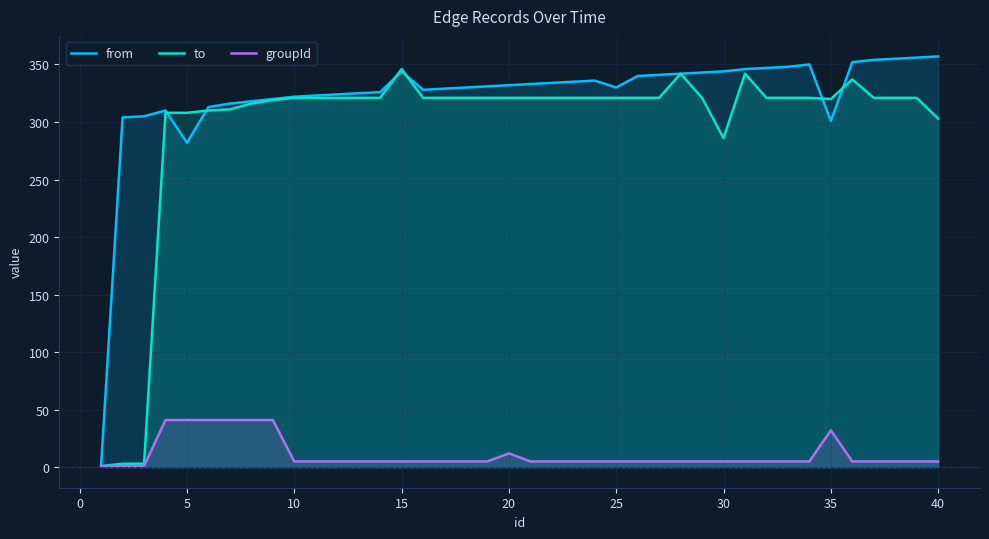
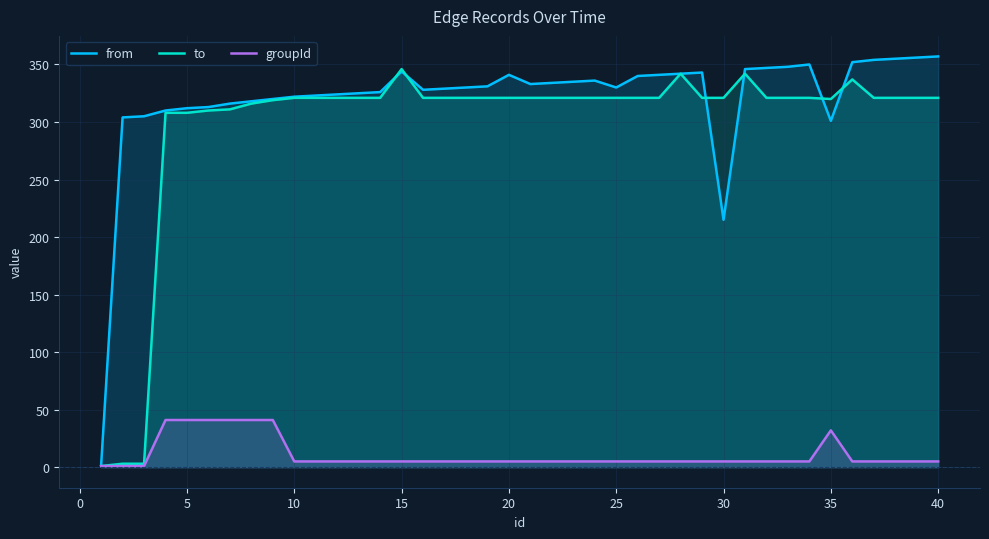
from, 5: 282 -> 312
from, 20: 332 -> 341
groupId, 20: 12 -> 5
from, 30: 344 -> 215
to, 30: 286 -> 321
to, 40: 303 -> 321
